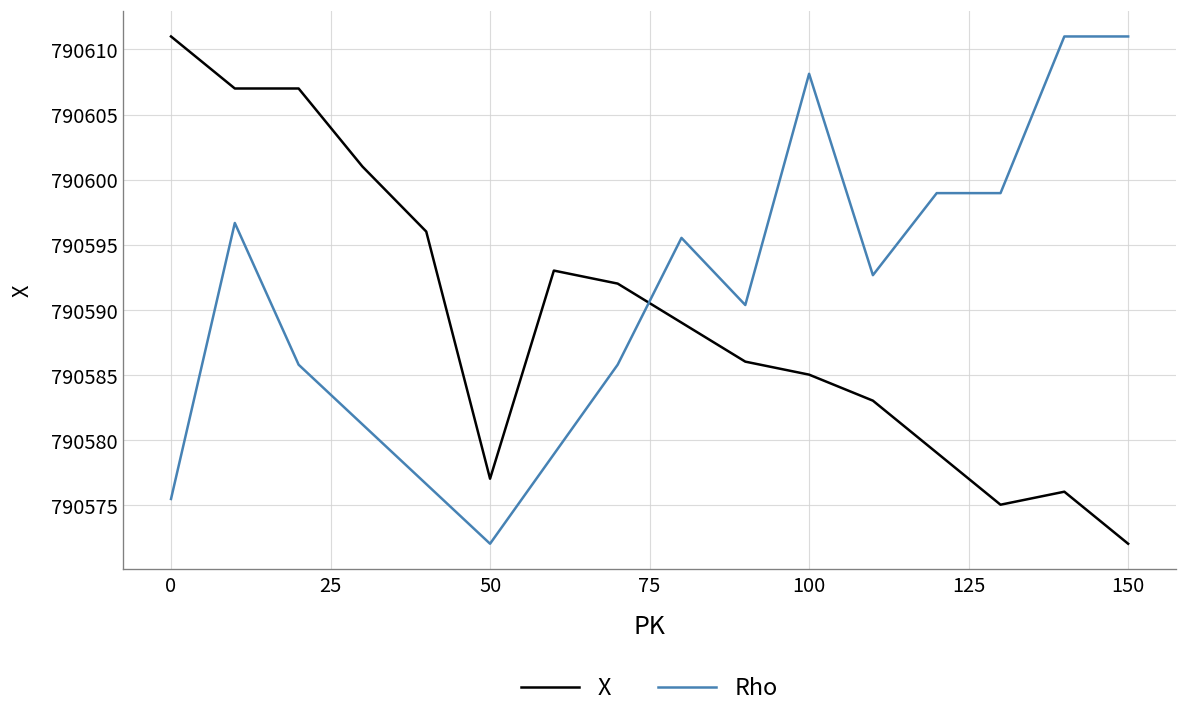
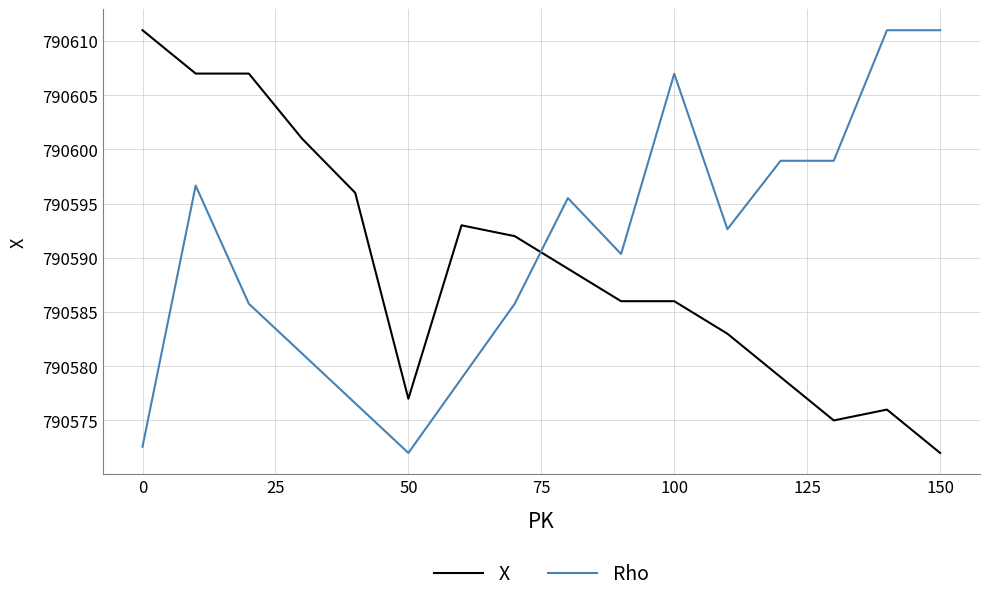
Rho, 0: 790575.4 -> 790572.6
X, 100: 790585 -> 790586
Rho, 100: 790608.1 -> 790607.0
